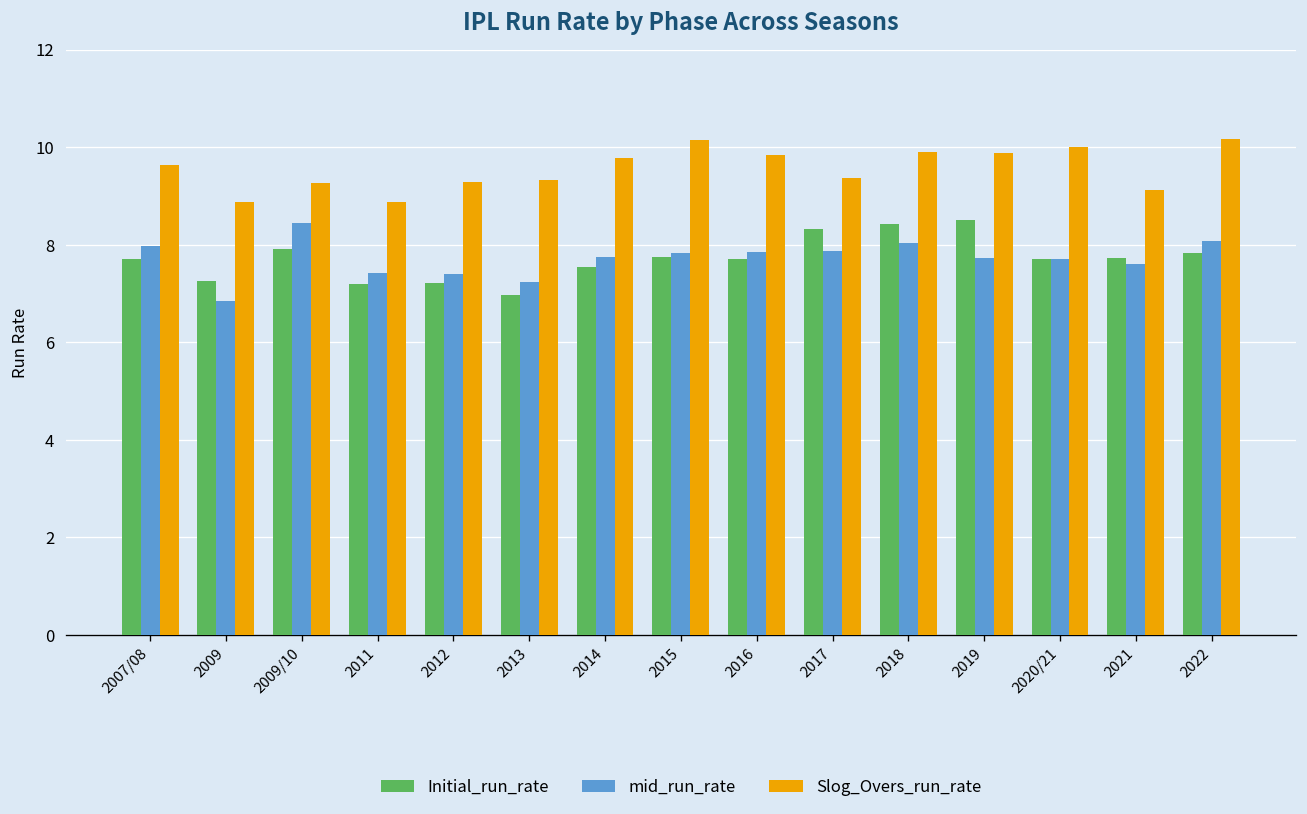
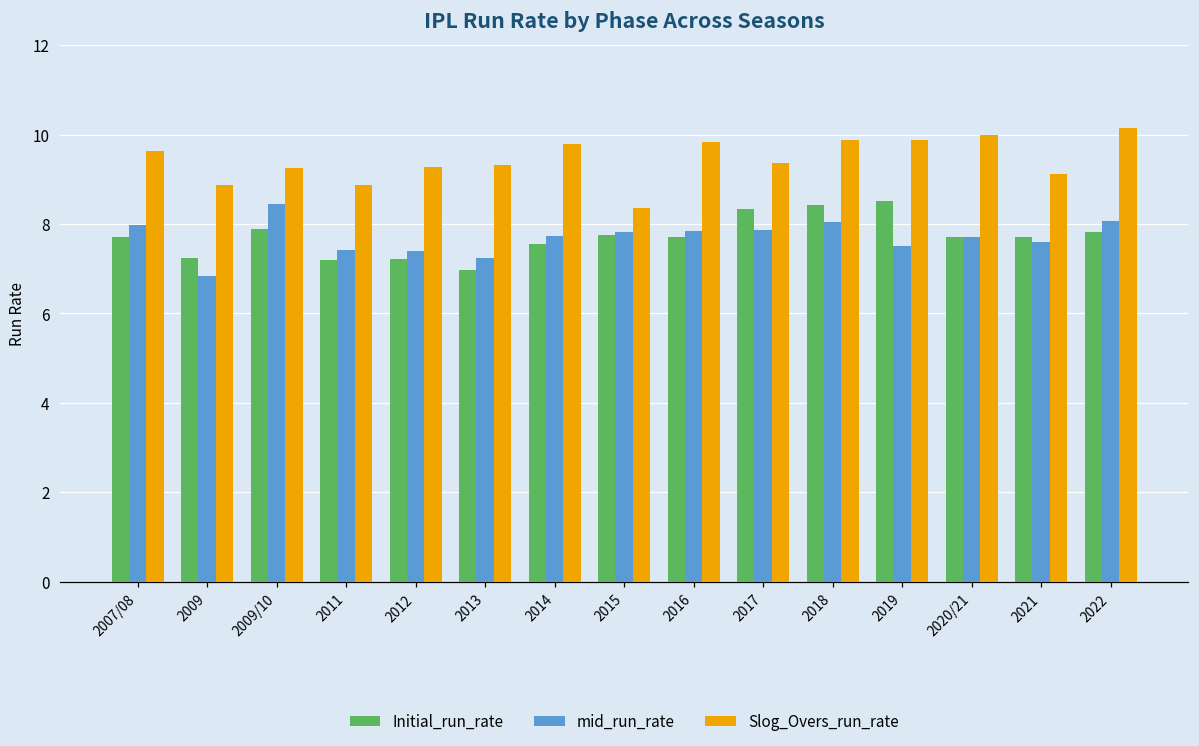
Slog_Overs_run_rate, 2015: 10.1 -> 8.4
mid_run_rate, 2019: 7.7 -> 7.5
